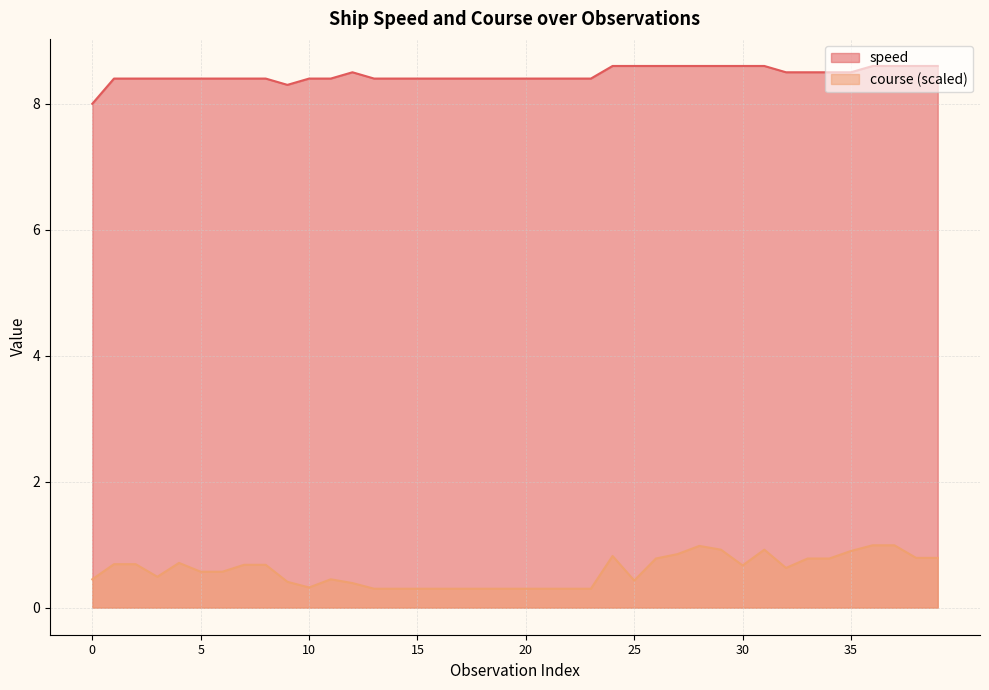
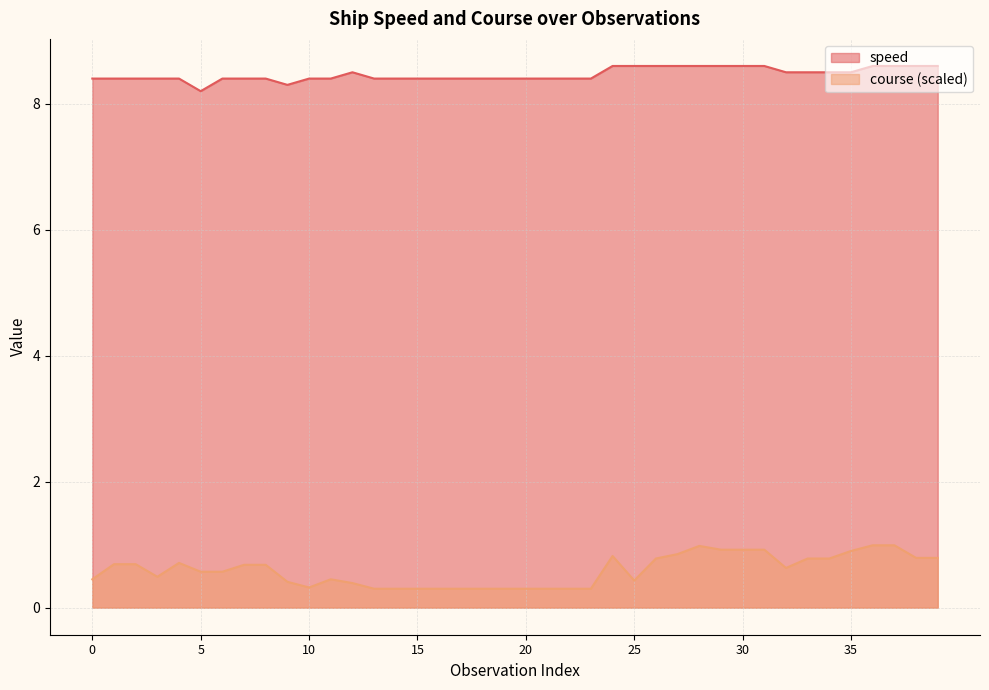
speed, 0: 8.0 -> 8.4
speed, 5: 8.4 -> 8.2
course (scaled), 30: 0.7 -> 0.9
